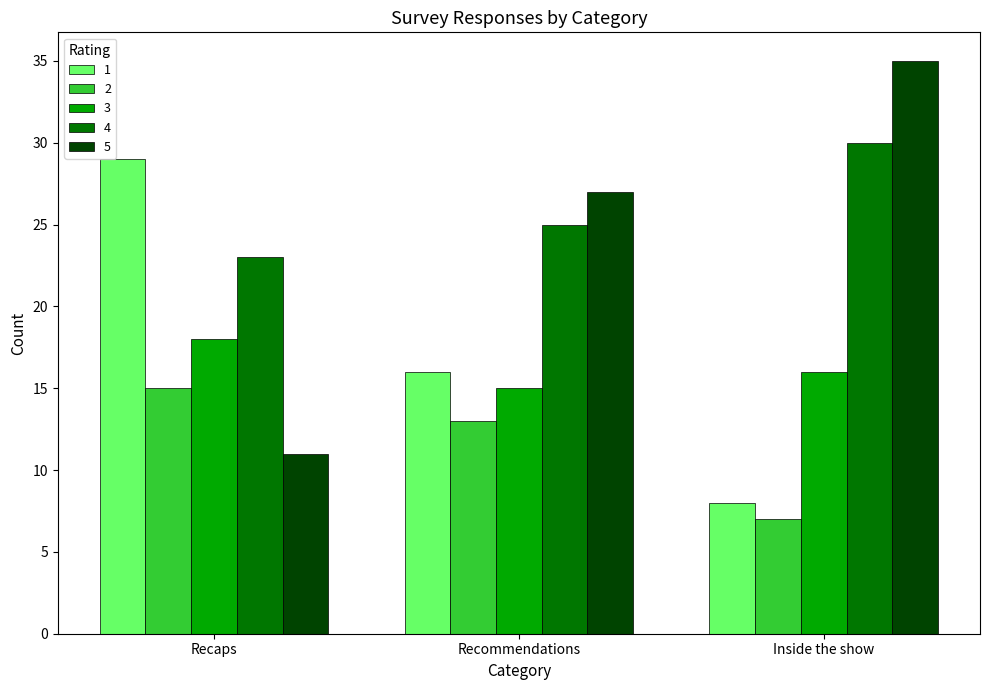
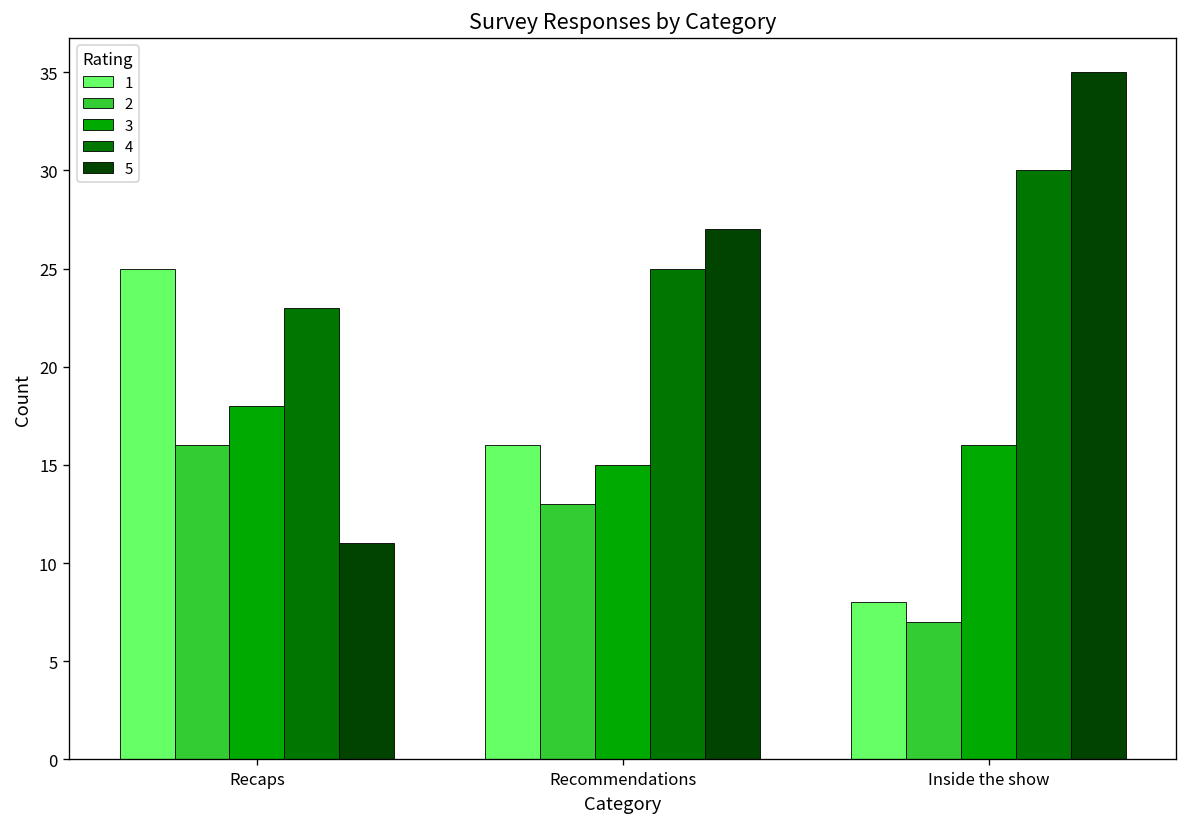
1, Recaps: 29 -> 25
2, Recaps: 15 -> 16
